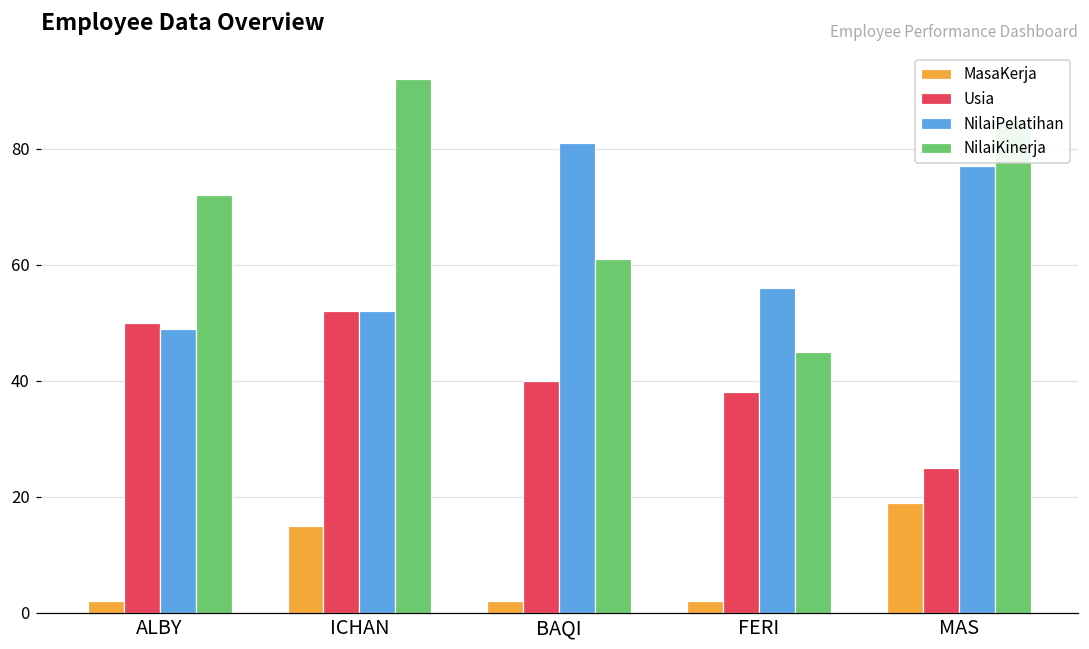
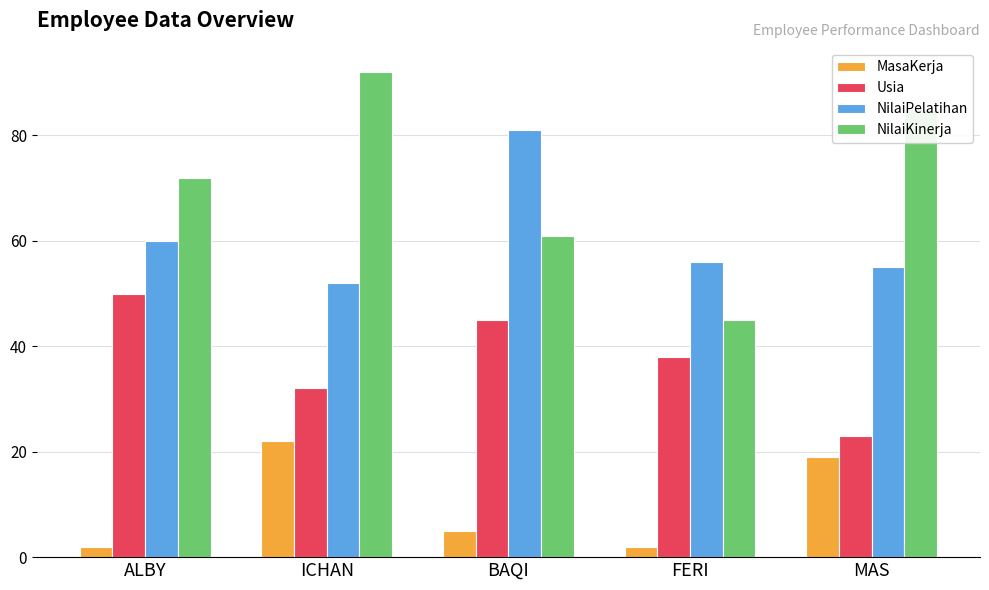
NilaiPelatihan, ALBY: 49 -> 60
MasaKerja, ICHAN: 15 -> 22
Usia, ICHAN: 52 -> 32
MasaKerja, BAQI: 2 -> 5
Usia, BAQI: 40 -> 45
Usia, MAS: 25 -> 23
NilaiPelatihan, MAS: 77 -> 55
